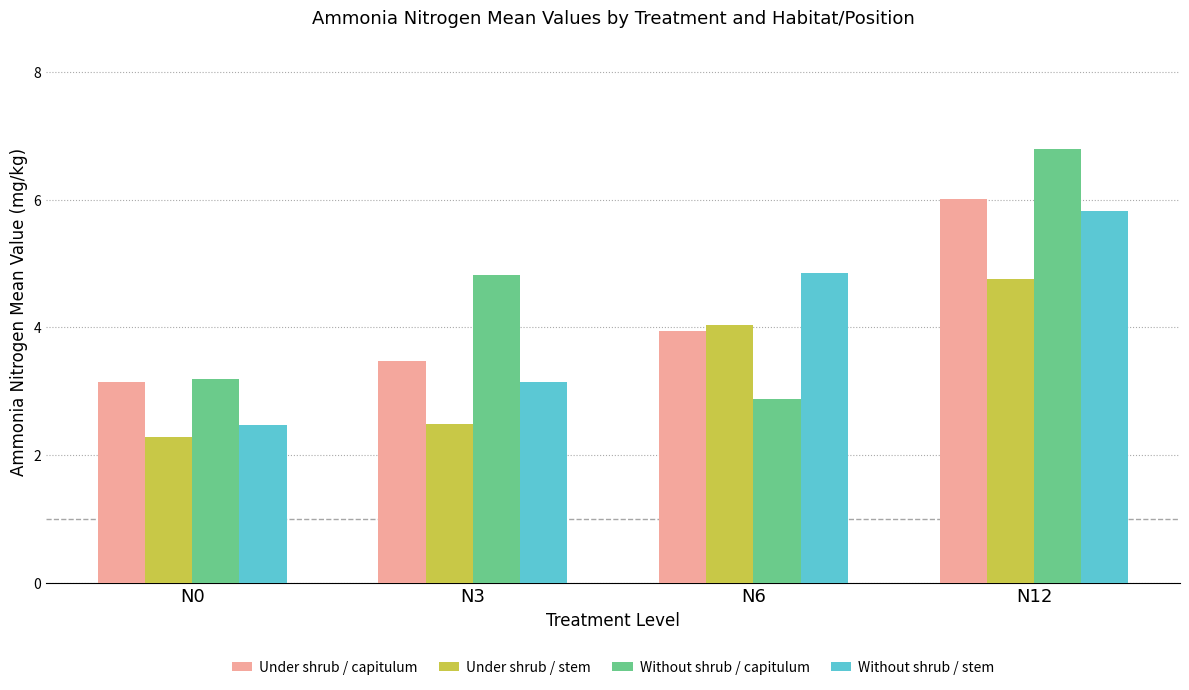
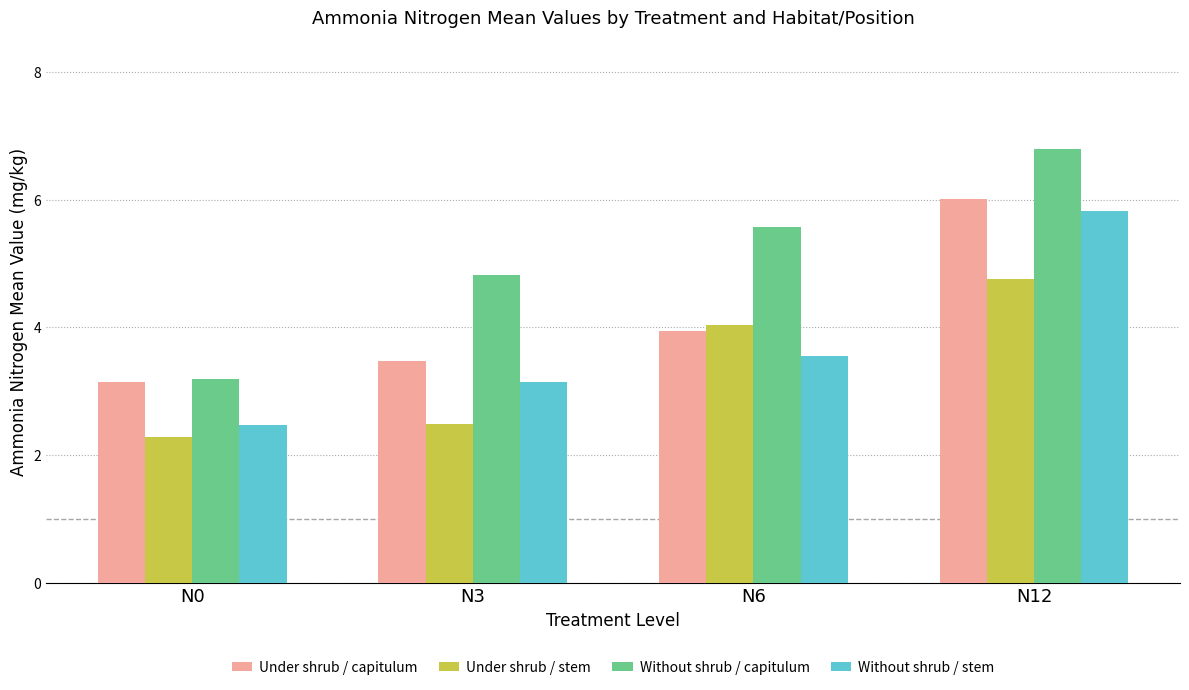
Without shrub / capitulum, N6: 2.9 -> 5.6
Without shrub / stem, N6: 4.9 -> 3.6
